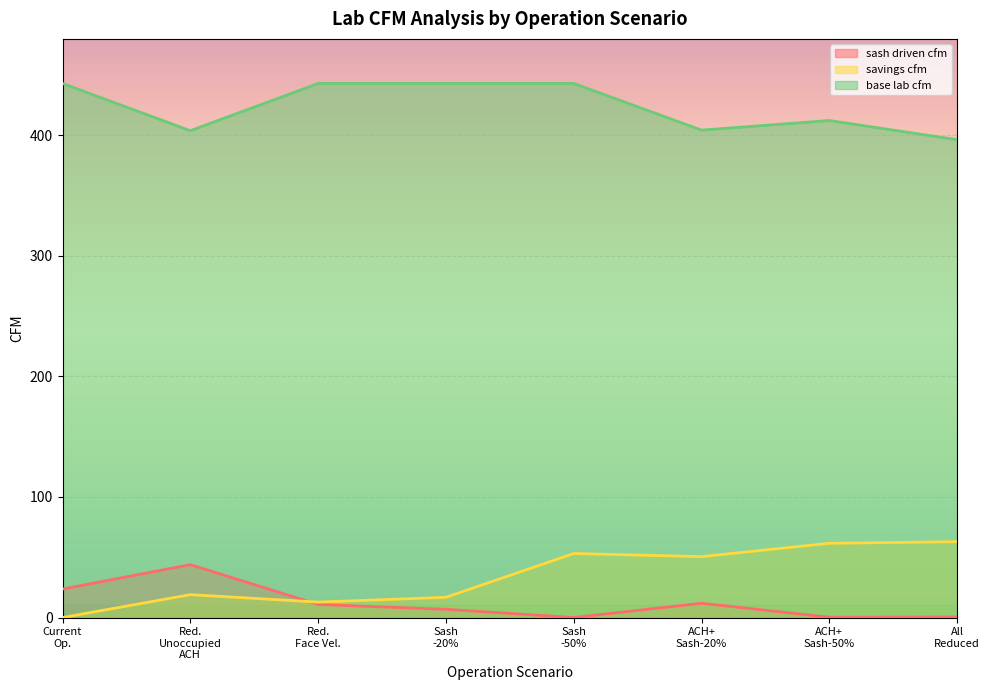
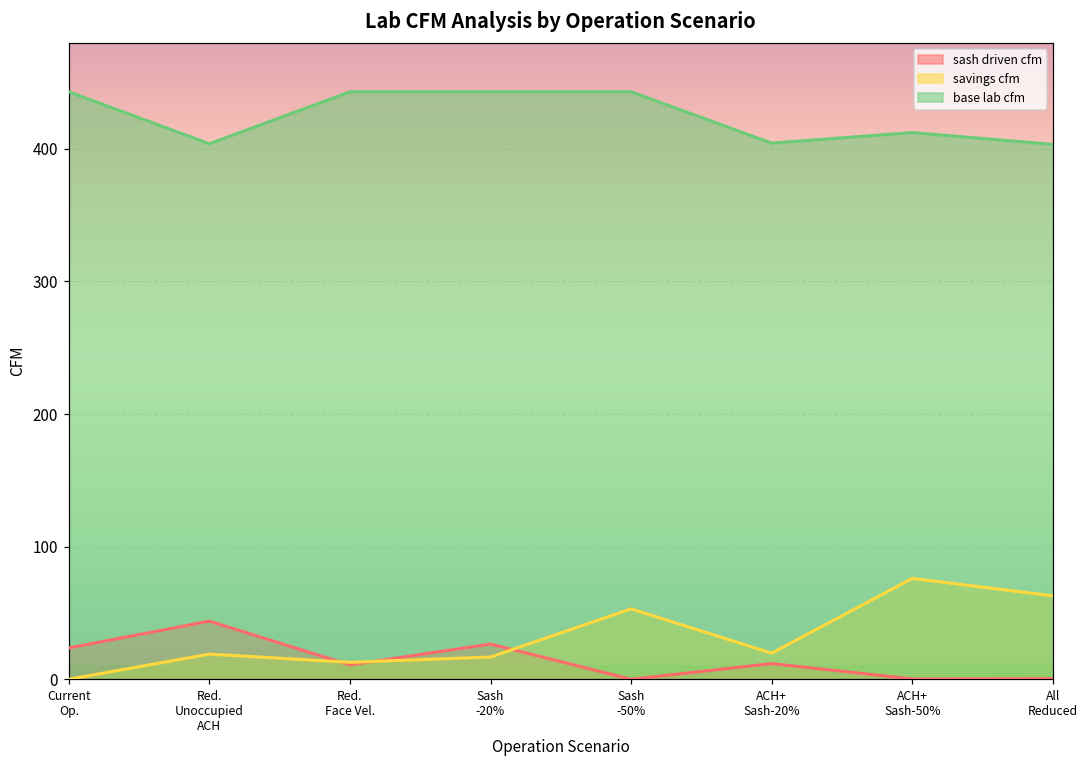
sash driven cfm, Sash -20%: 7 -> 27
savings cfm, ACH+ Sash-20%: 51 -> 20
savings cfm, ACH+ Sash-50%: 62 -> 76
base lab cfm, All Reduced: 396 -> 403
